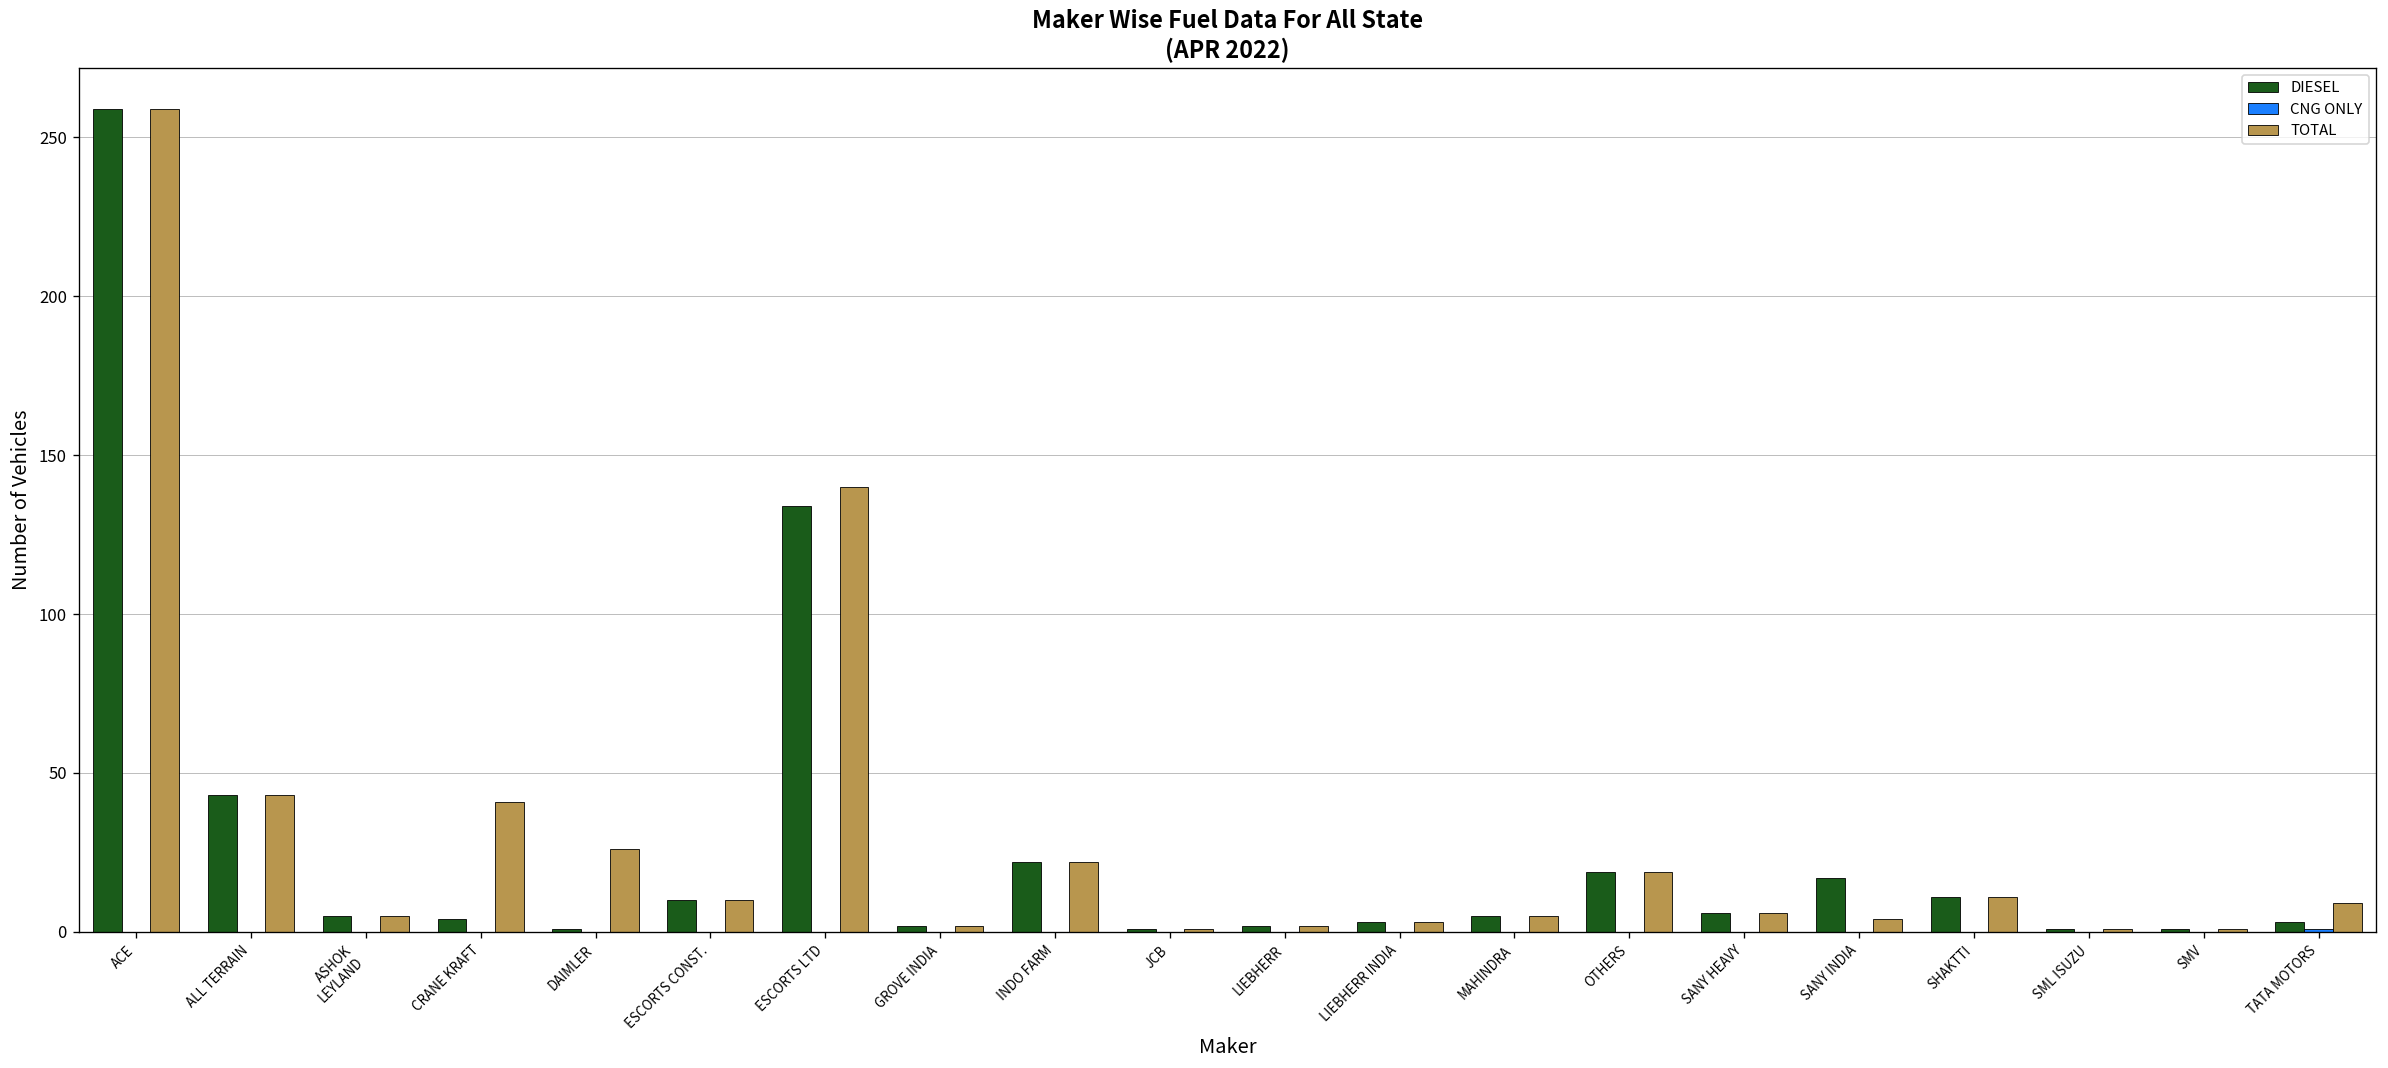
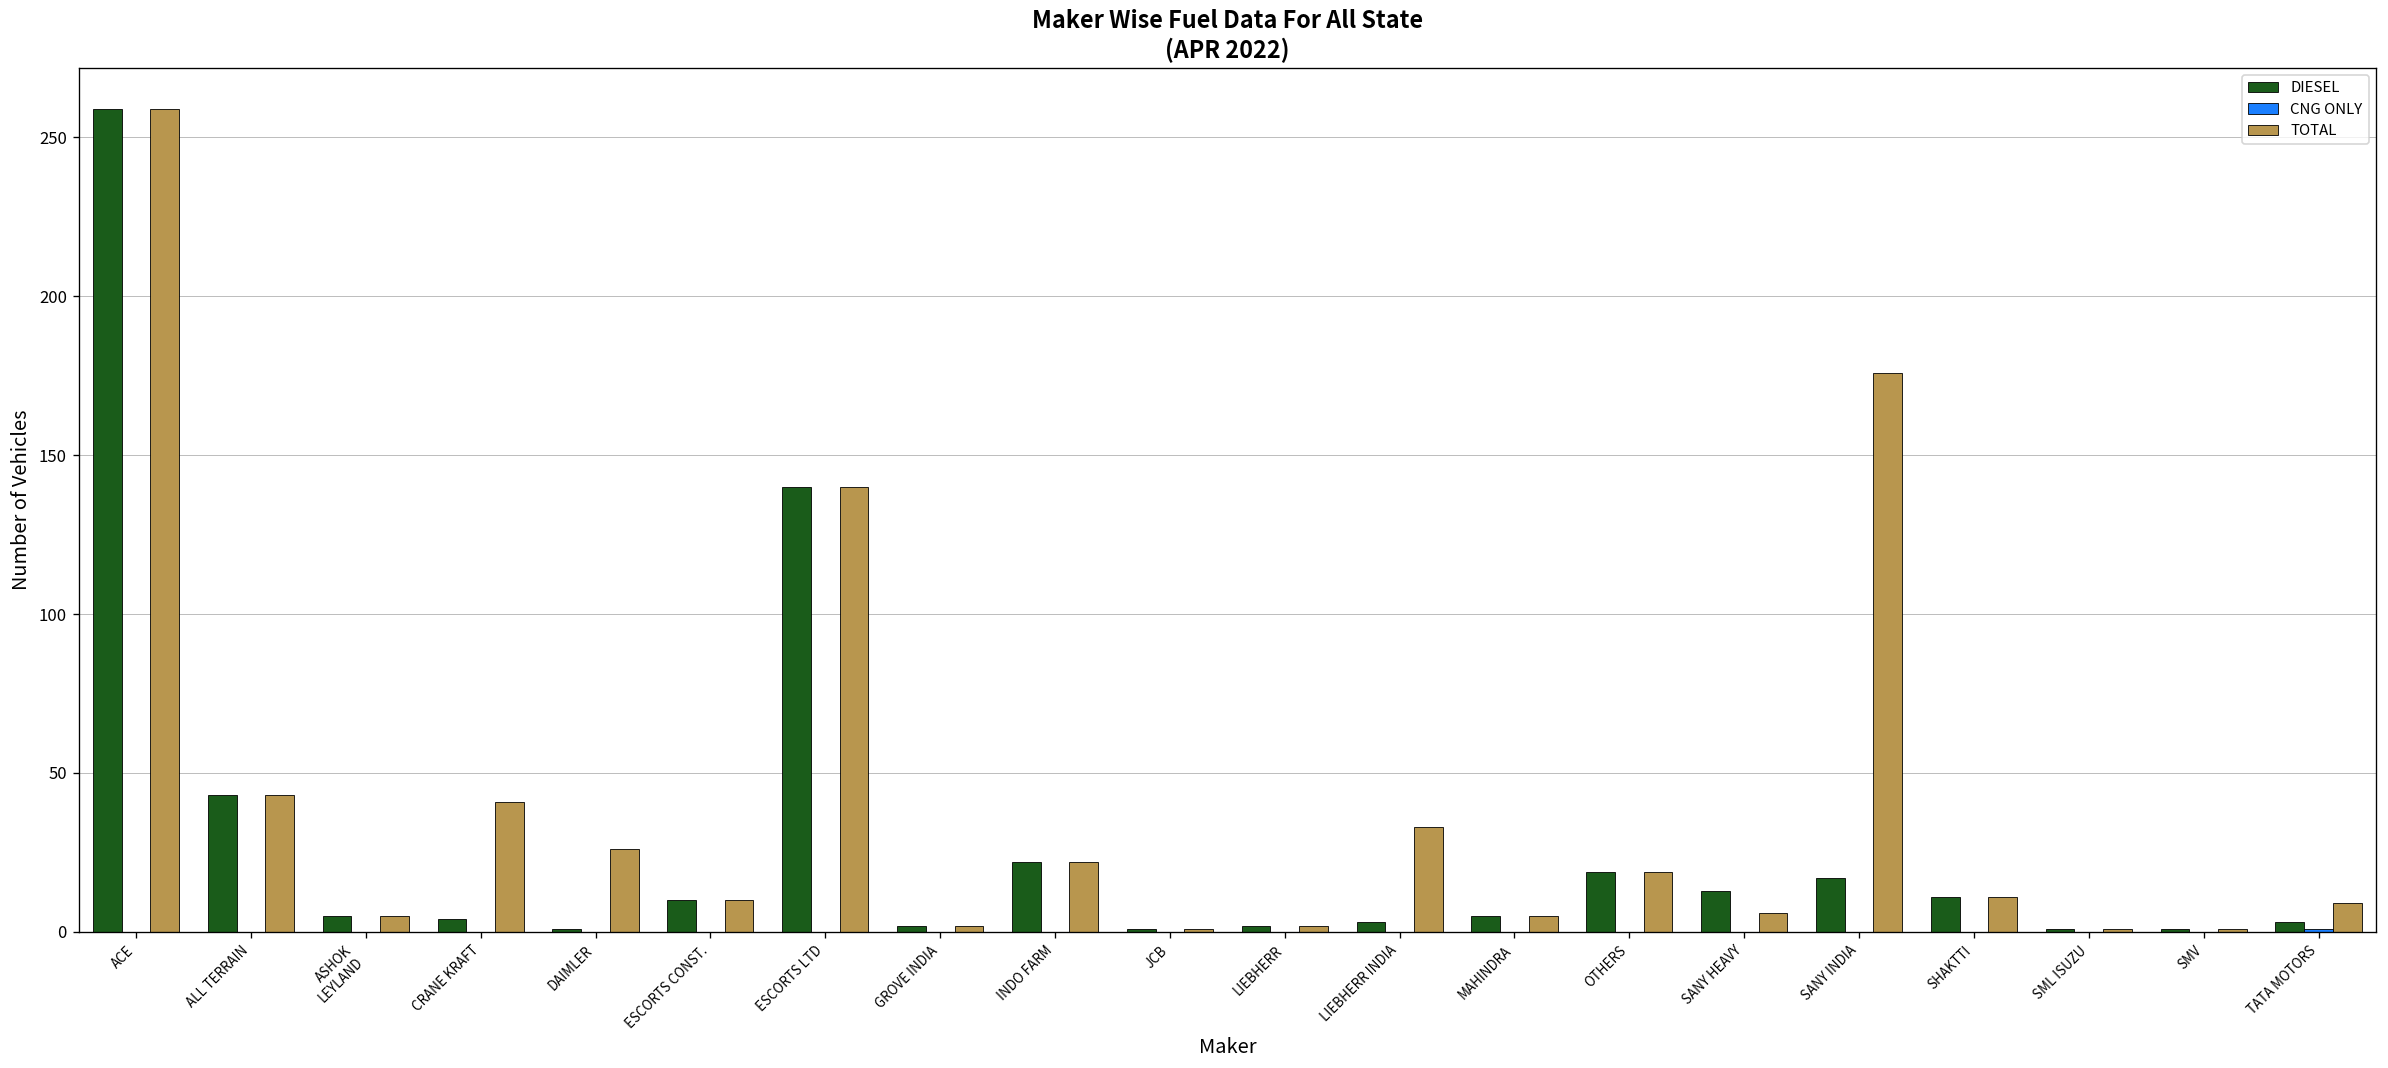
DIESEL, ESCORTS LTD: 134 -> 140
TOTAL, LIEBHERR INDIA: 3 -> 33
DIESEL, SANY HEAVY: 6 -> 13
TOTAL, SANY INDIA: 4 -> 176
